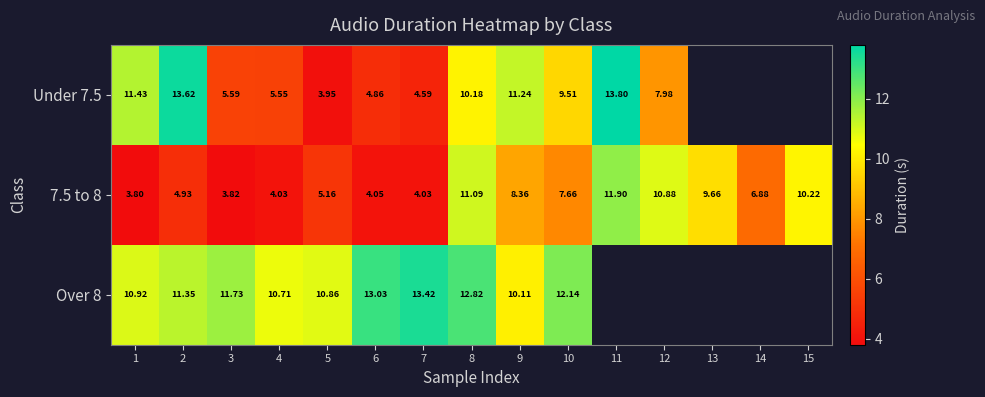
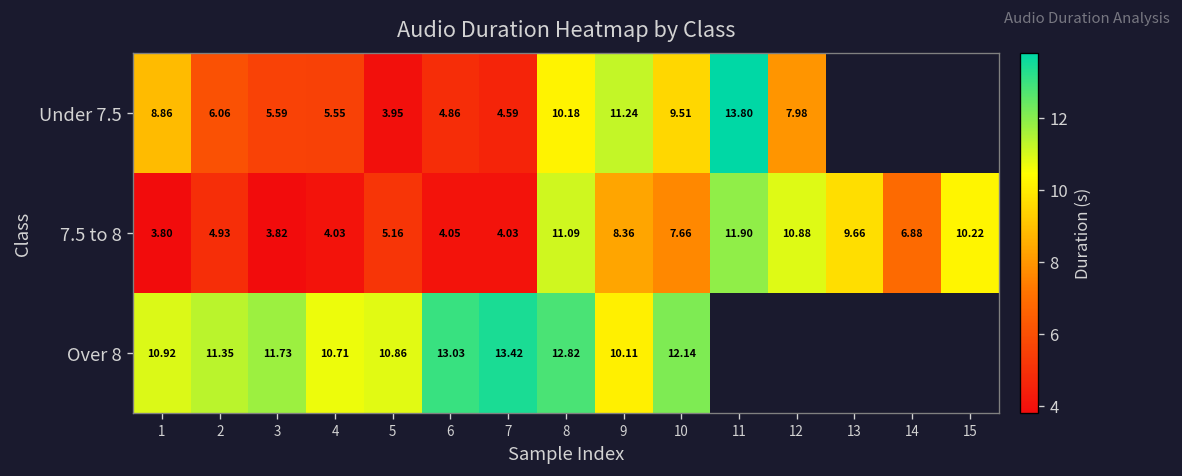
Under 7.5, 1: 11.43 -> 8.86
Under 7.5, 2: 13.62 -> 6.06
